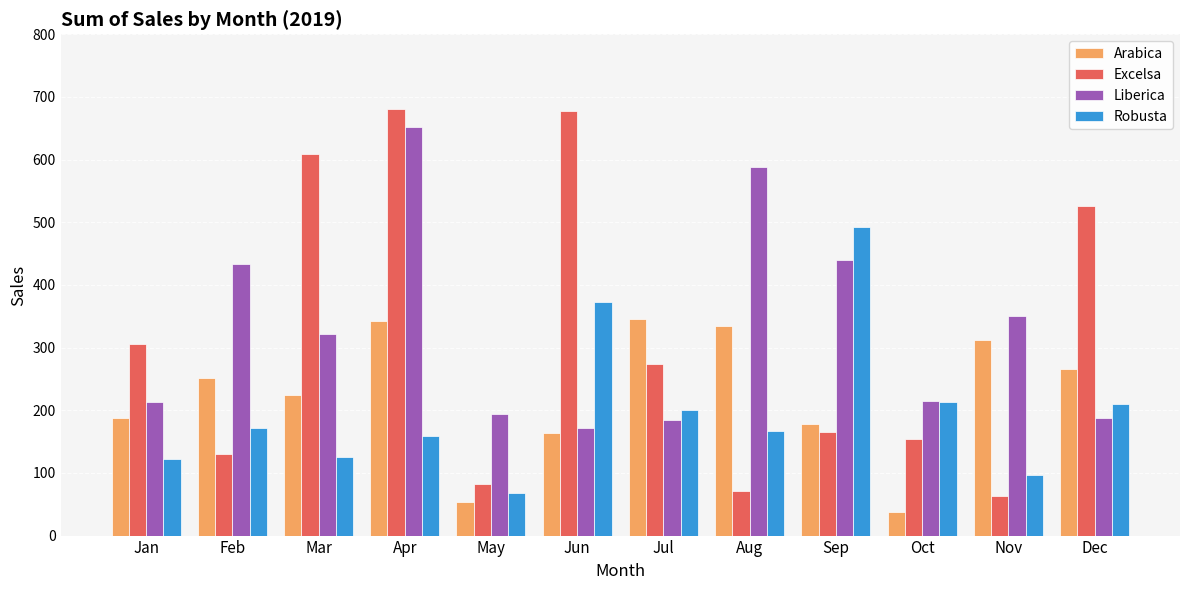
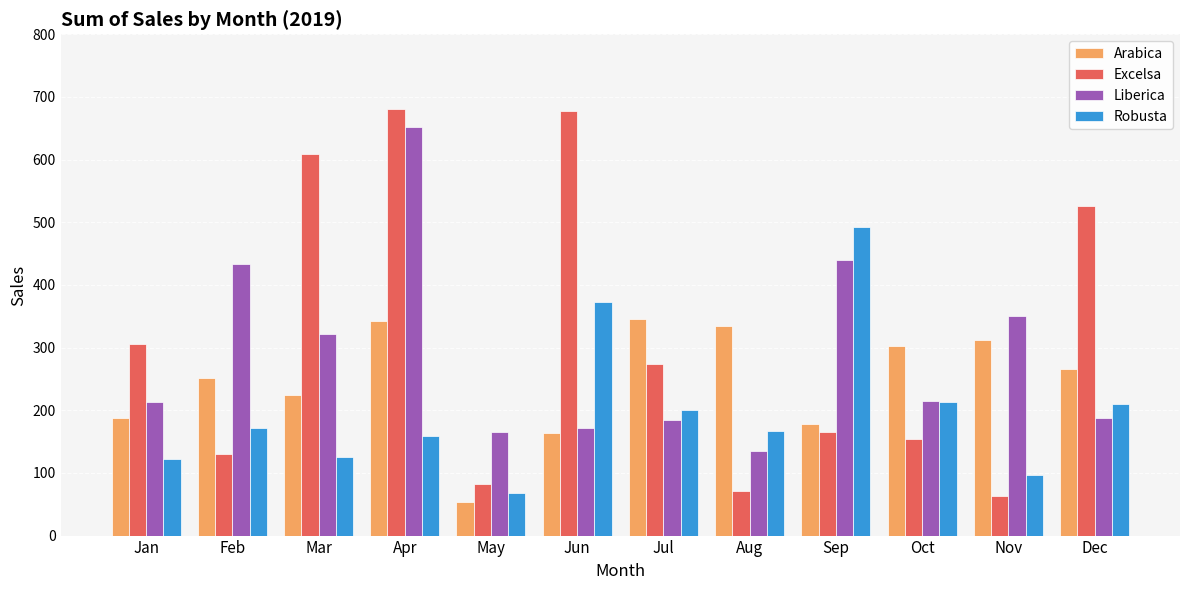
Liberica, May: 190 -> 170
Liberica, Aug: 590 -> 130
Arabica, Oct: 40 -> 300
